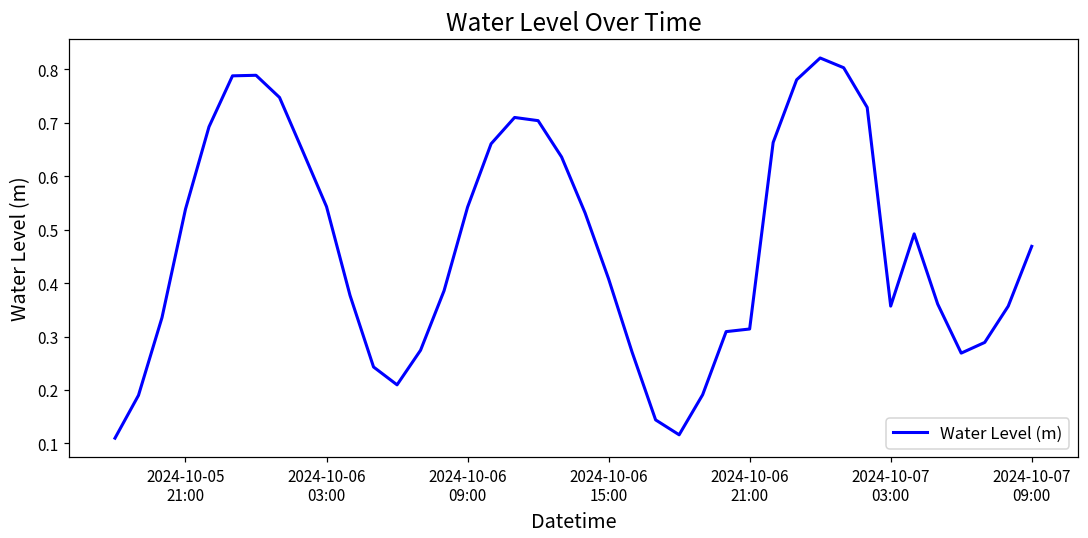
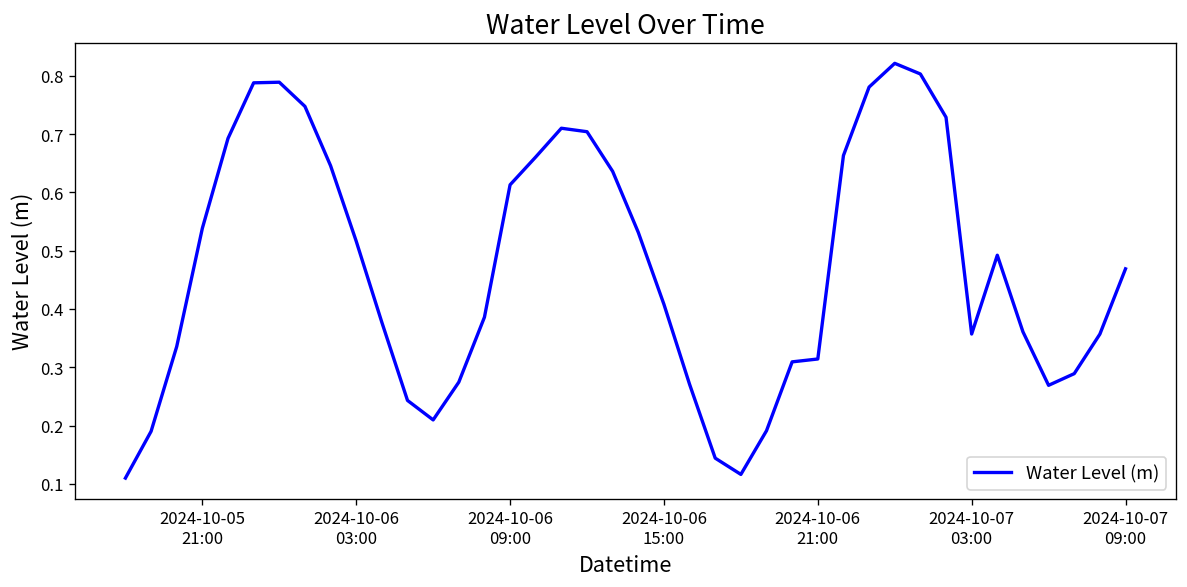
2024-10-06 03:00: 0.54 -> 0.52
2024-10-06 09:00: 0.54 -> 0.61
